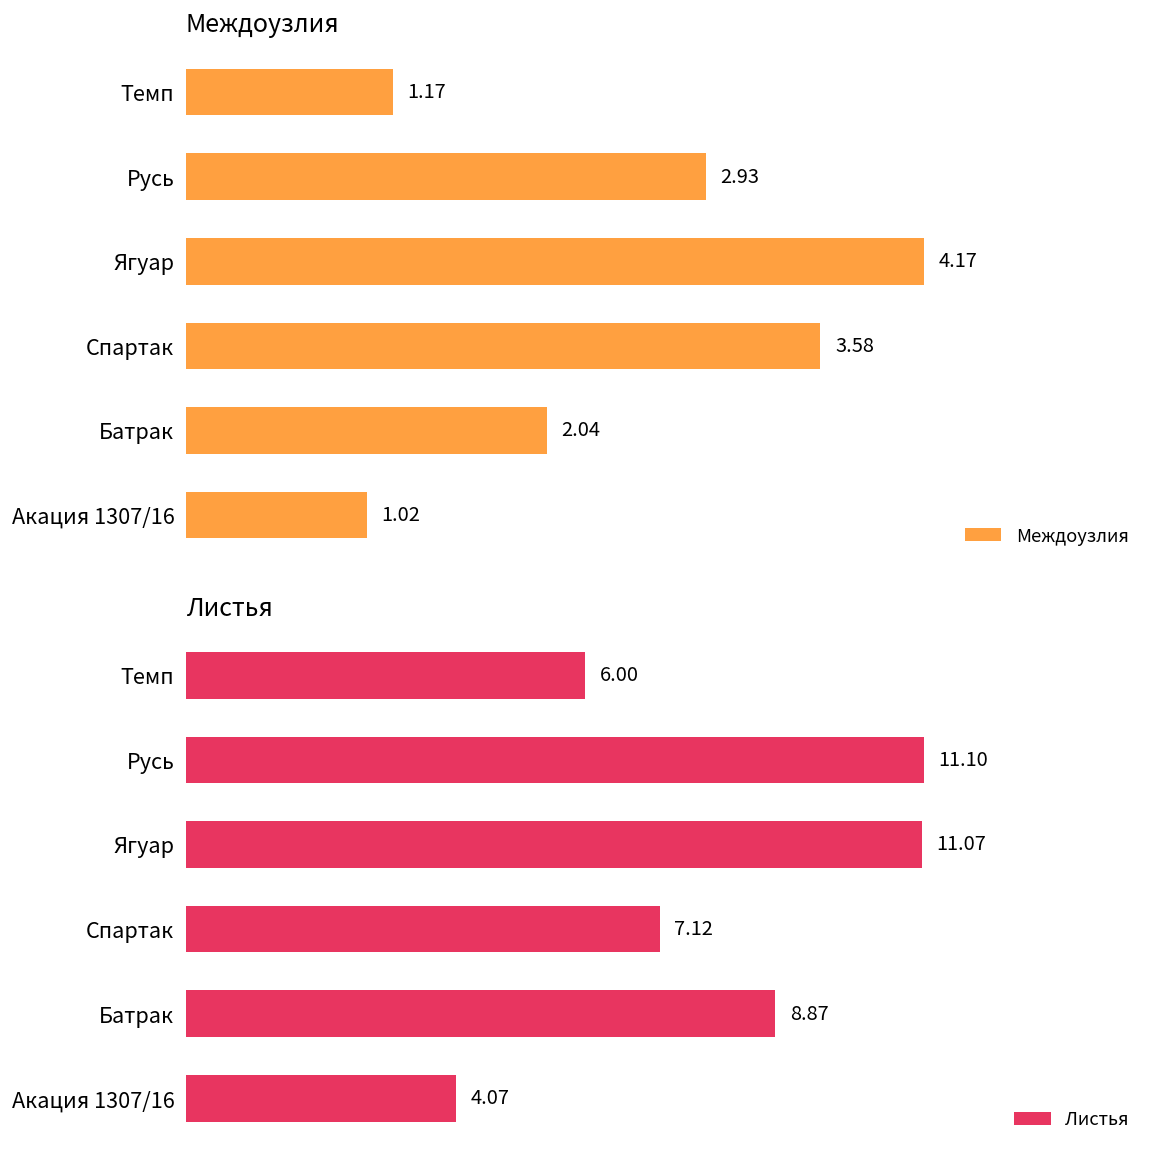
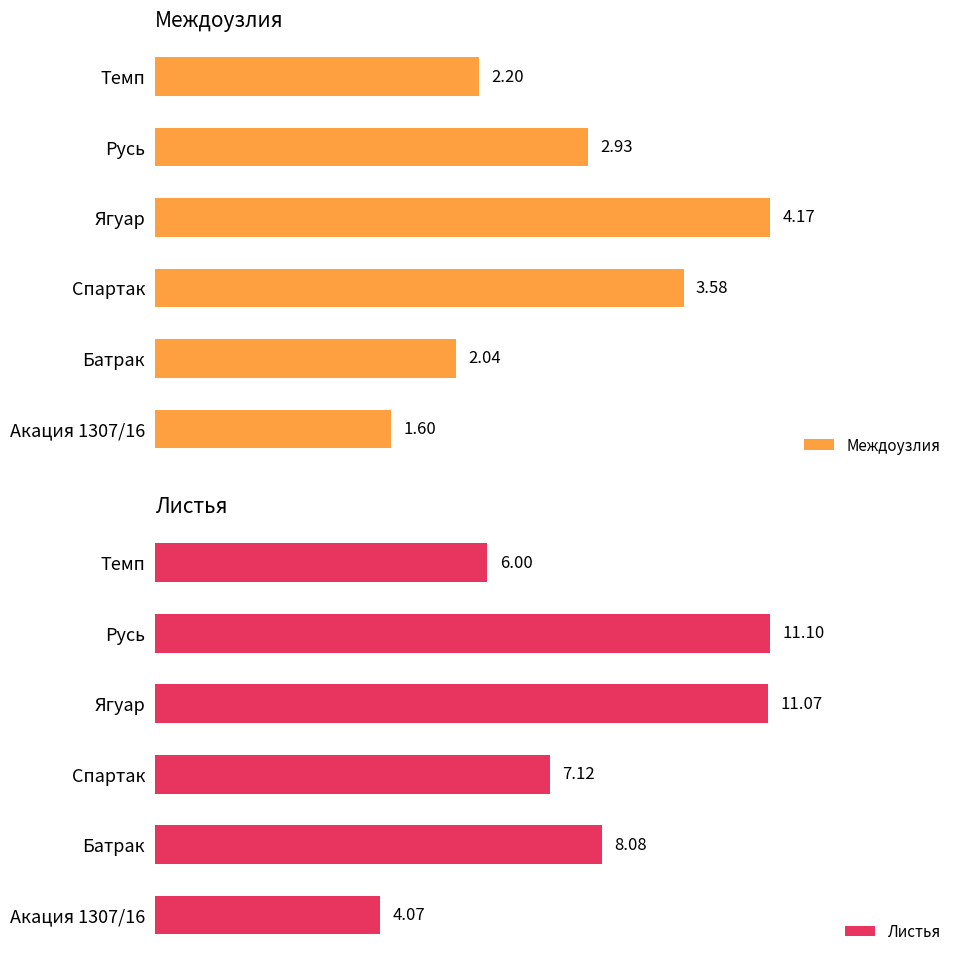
Междоузлия, Темп: 1.17 -> 2.20
Междоузлия, Акация 1307/16: 1.02 -> 1.60
Листья, Батрак: 8.87 -> 8.08
